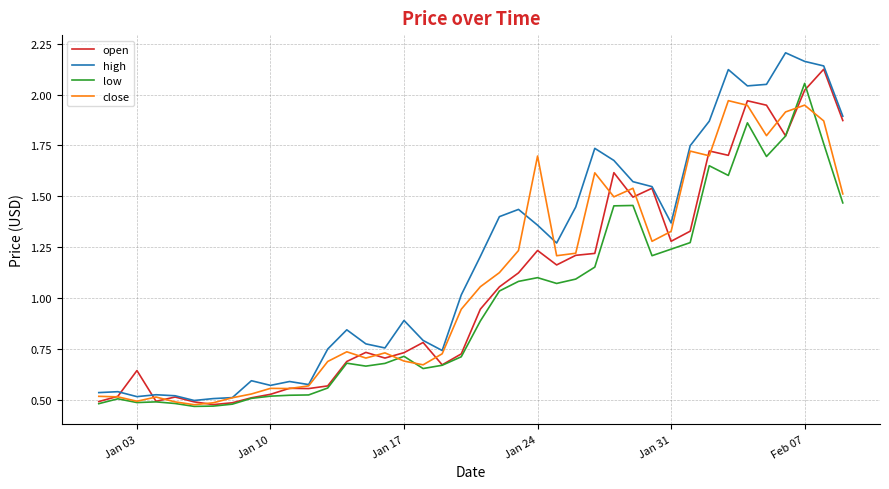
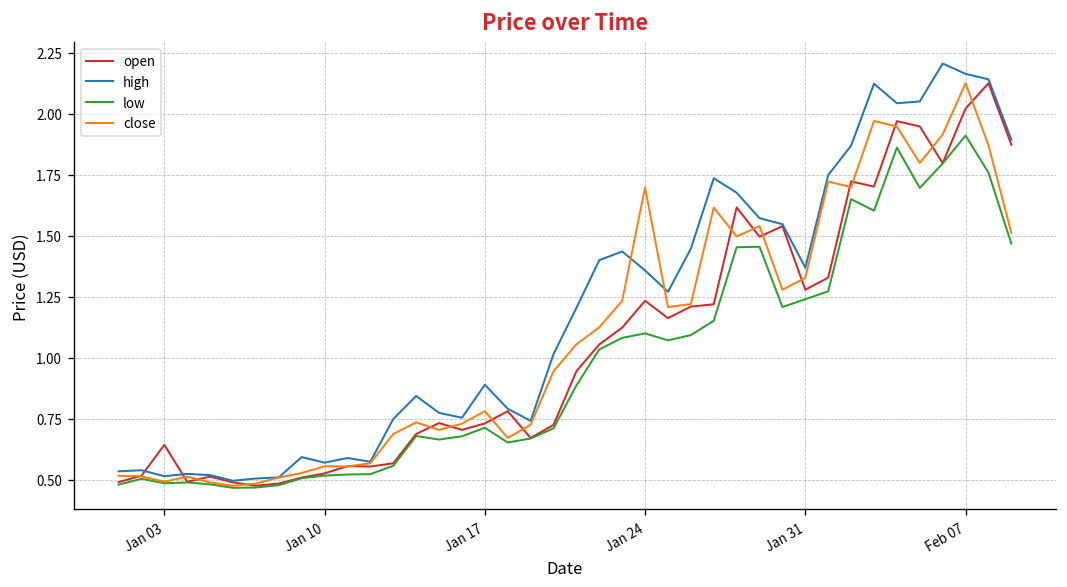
close, Jan 17: 0.69 -> 0.78
low, Feb 07: 2.05 -> 1.91
close, Feb 07: 1.95 -> 2.12
